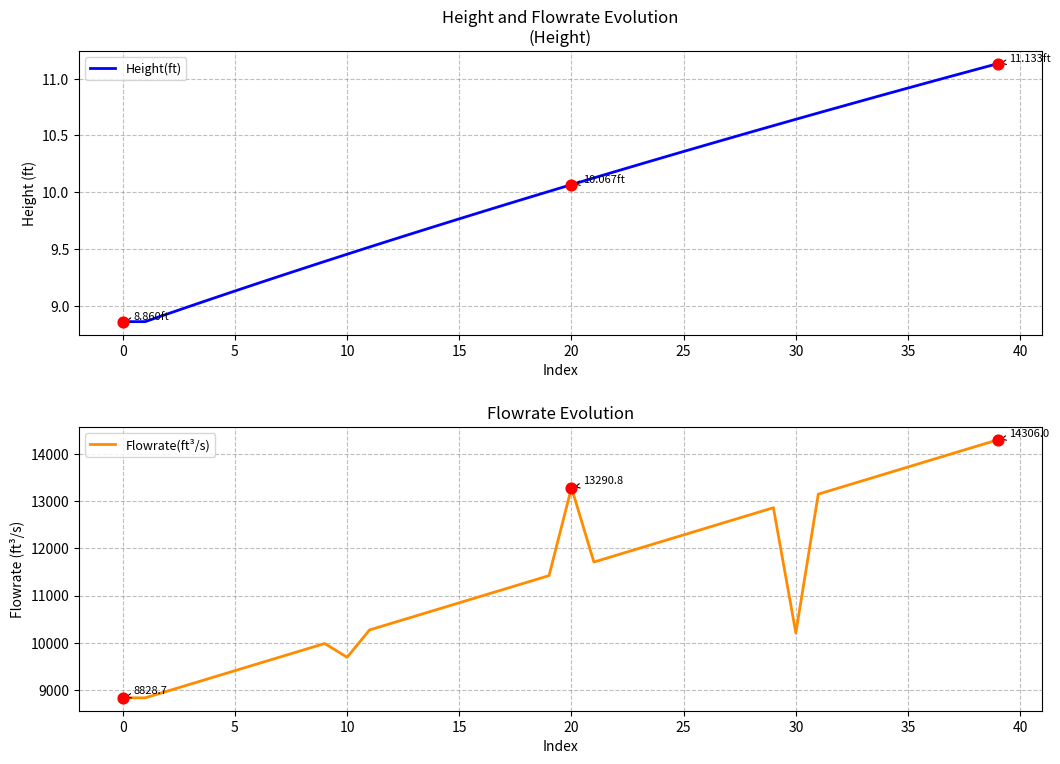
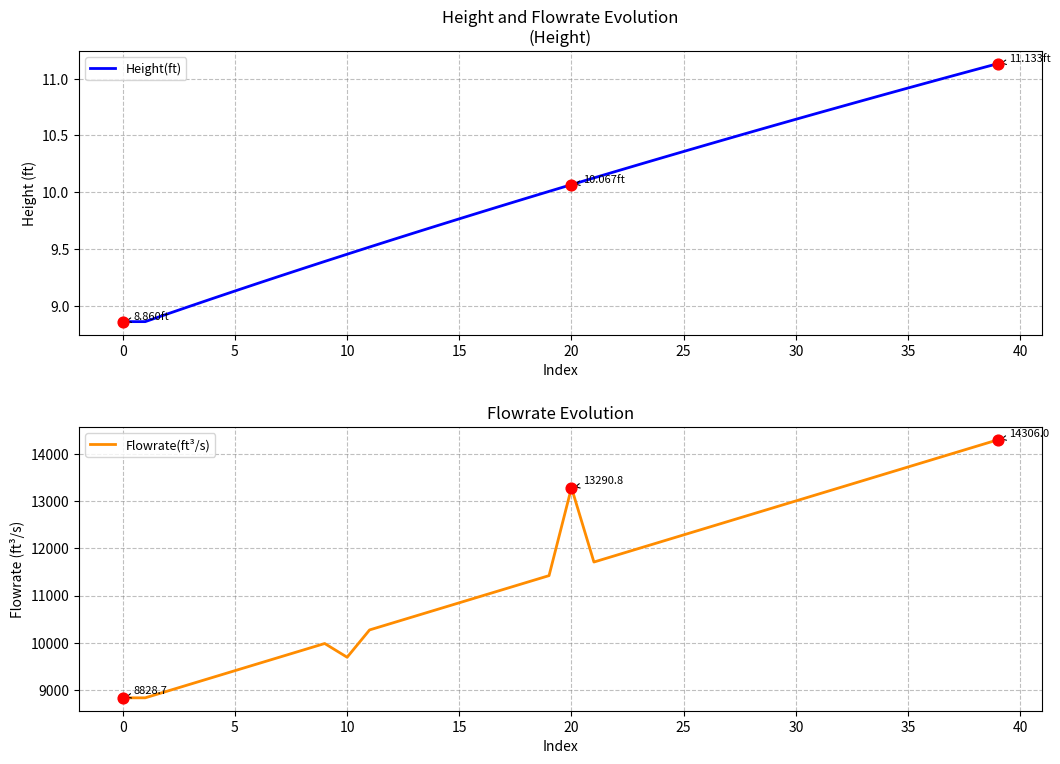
Flowrate Evolution, Flowrate(ft³/s), 30: 10200 -> 13000
